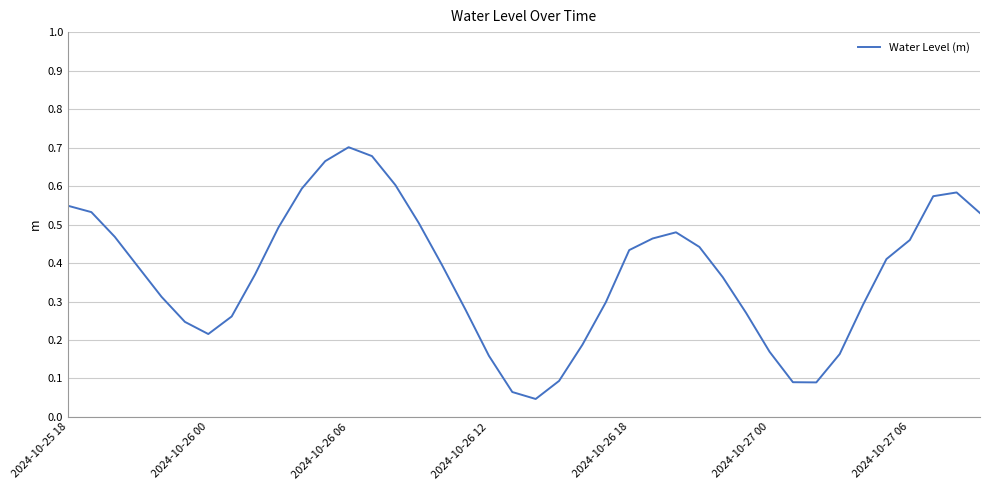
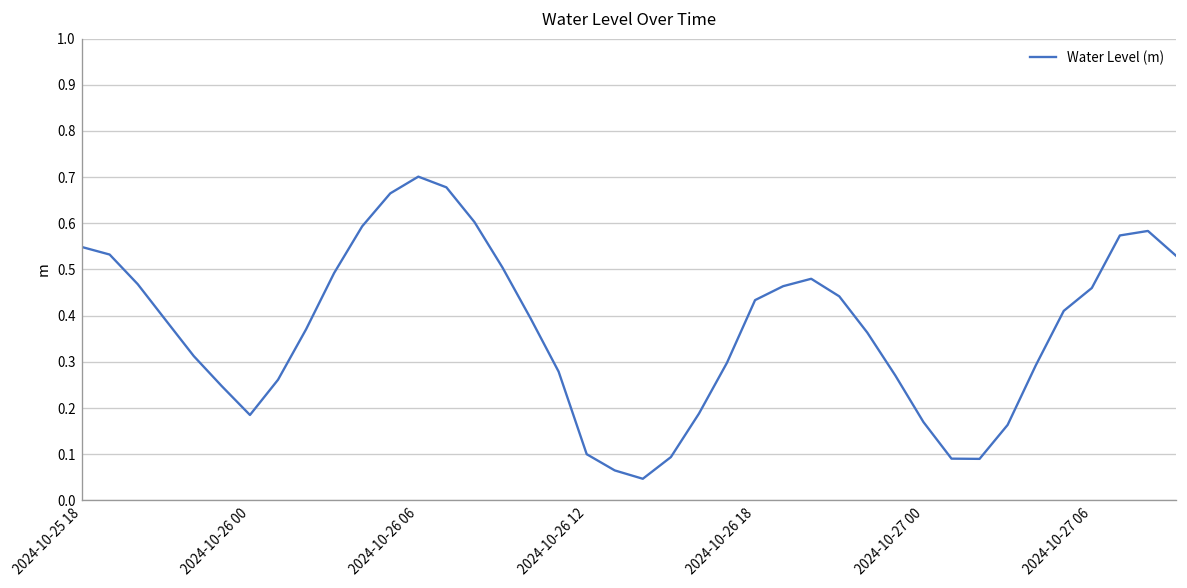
2024-10-26 00: 0.22 -> 0.18
2024-10-26 12: 0.16 -> 0.10
